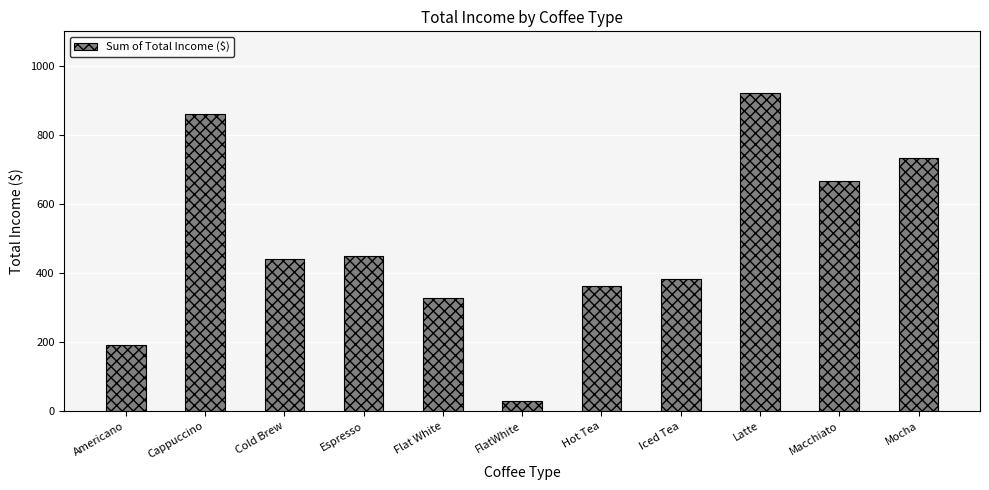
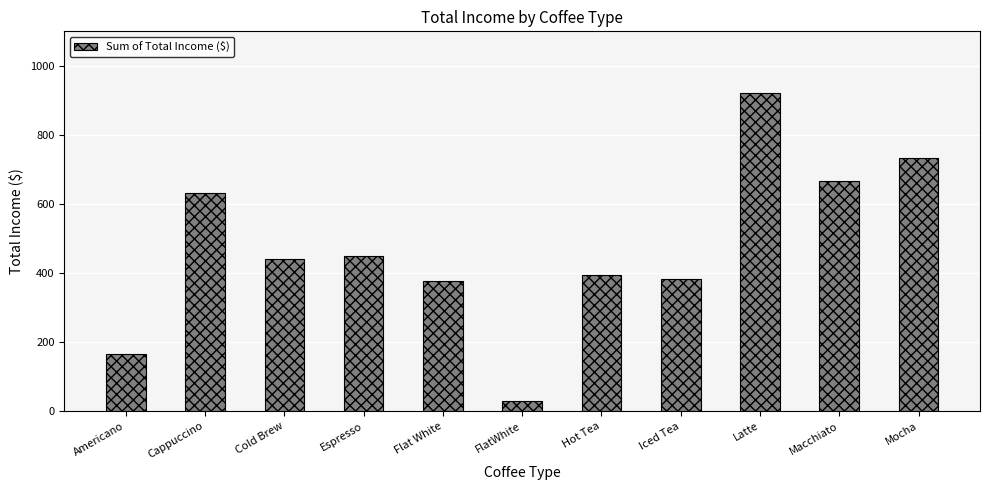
Americano: 190 -> 170
Cappuccino: 860 -> 630
Flat White: 330 -> 380
Hot Tea: 360 -> 390
